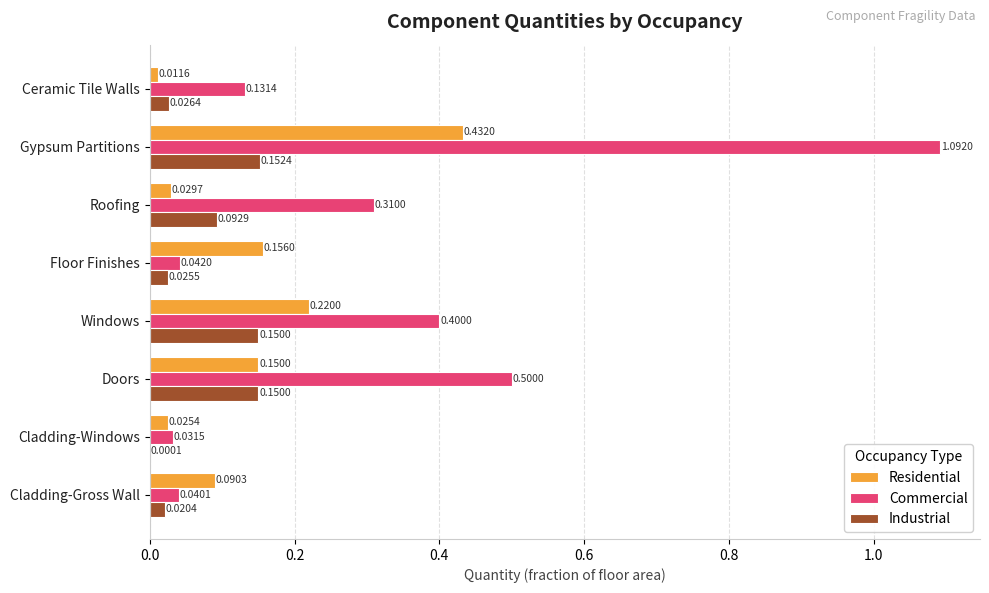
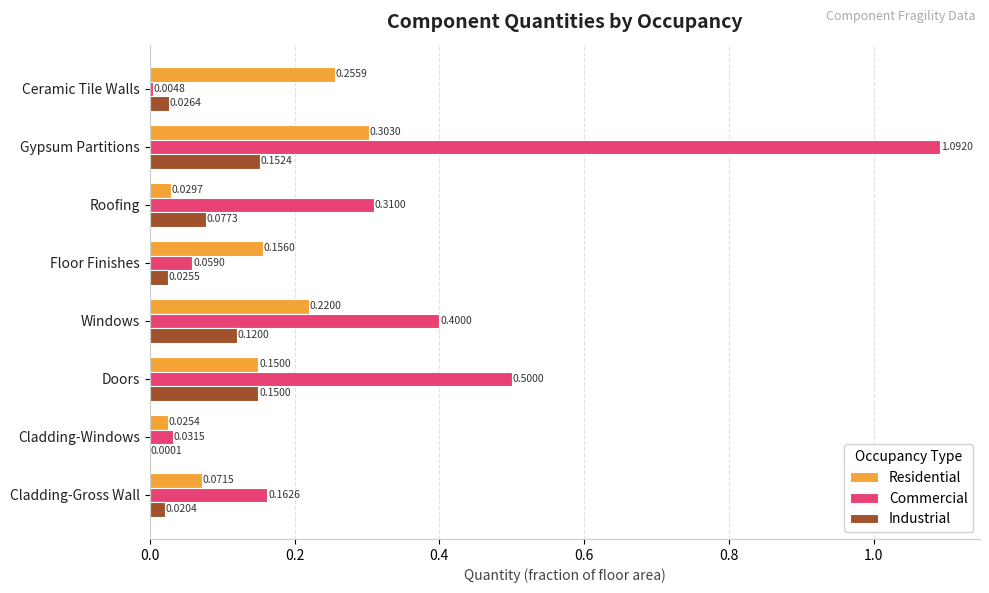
Residential, Ceramic Tile Walls: 0.0116 -> 0.2559
Commercial, Ceramic Tile Walls: 0.1314 -> 0.0048
Residential, Gypsum Partitions: 0.4320 -> 0.3030
Industrial, Roofing: 0.0929 -> 0.0773
Commercial, Floor Finishes: 0.0420 -> 0.0590
Industrial, Windows: 0.1500 -> 0.1200
Residential, Cladding-Gross Wall: 0.0903 -> 0.0715
Commercial, Cladding-Gross Wall: 0.0401 -> 0.1626
